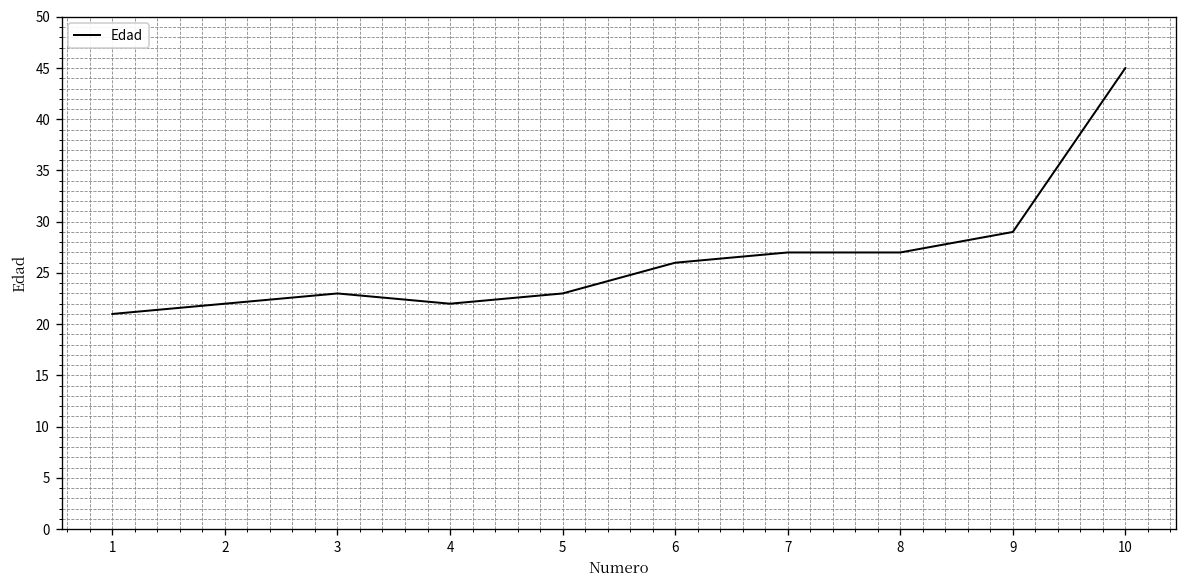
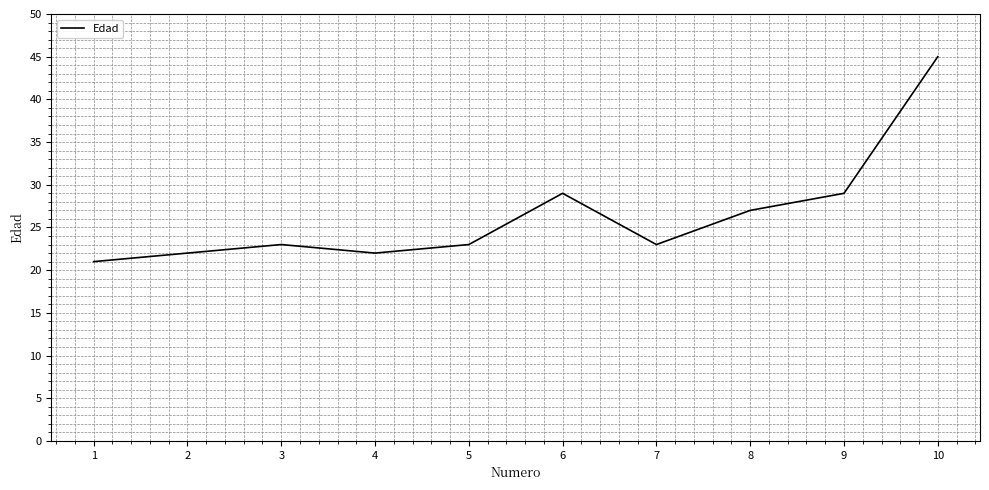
6: 26 -> 29
7: 27 -> 23
